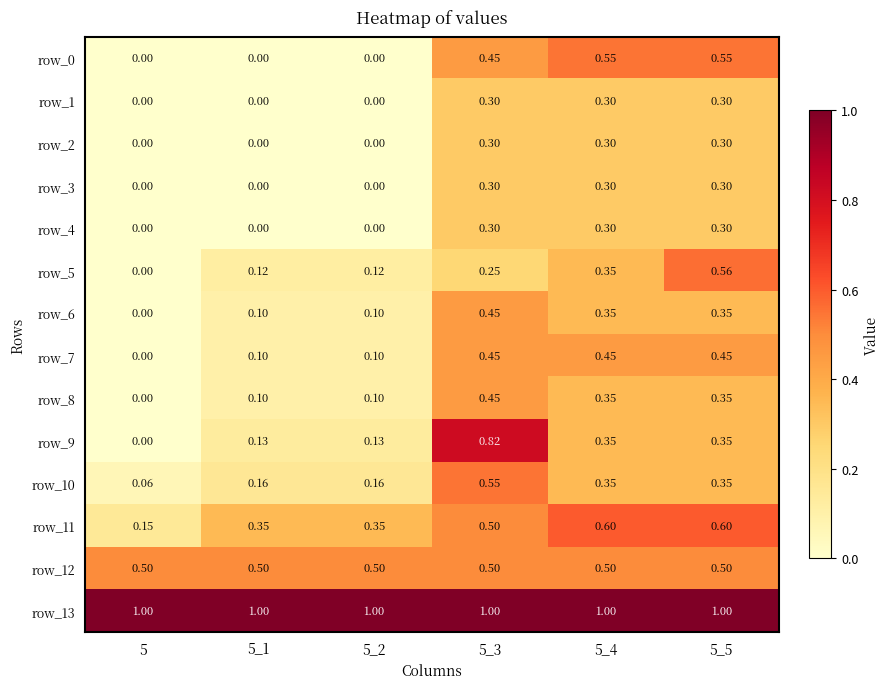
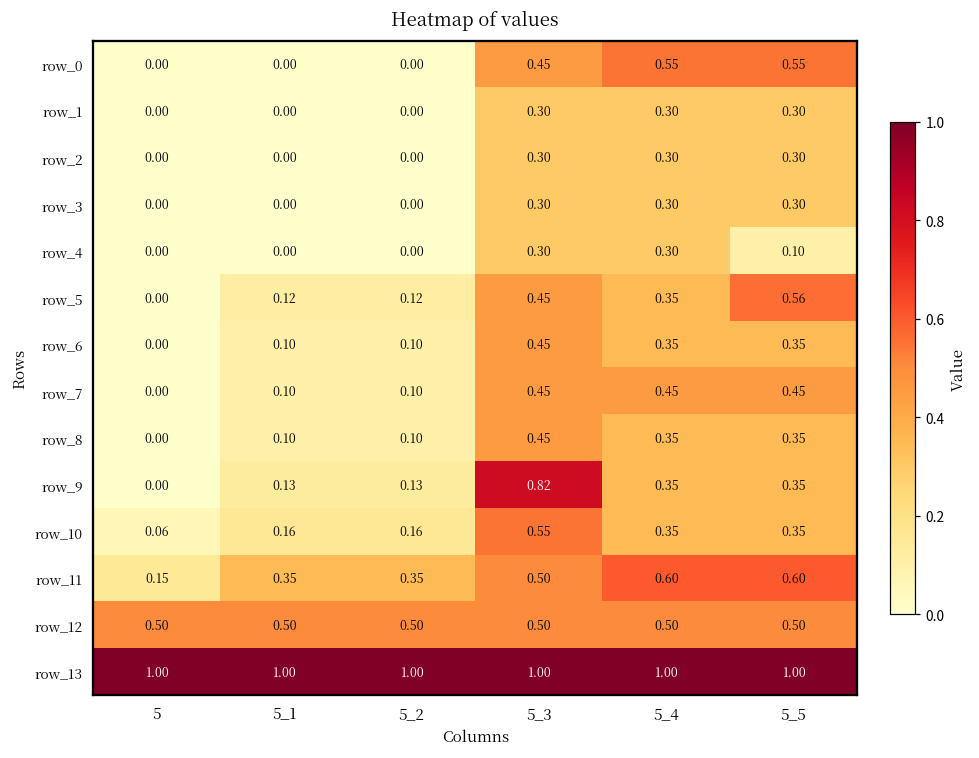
row_4, 5_5: 0.30 -> 0.10
row_5, 5_3: 0.25 -> 0.45
